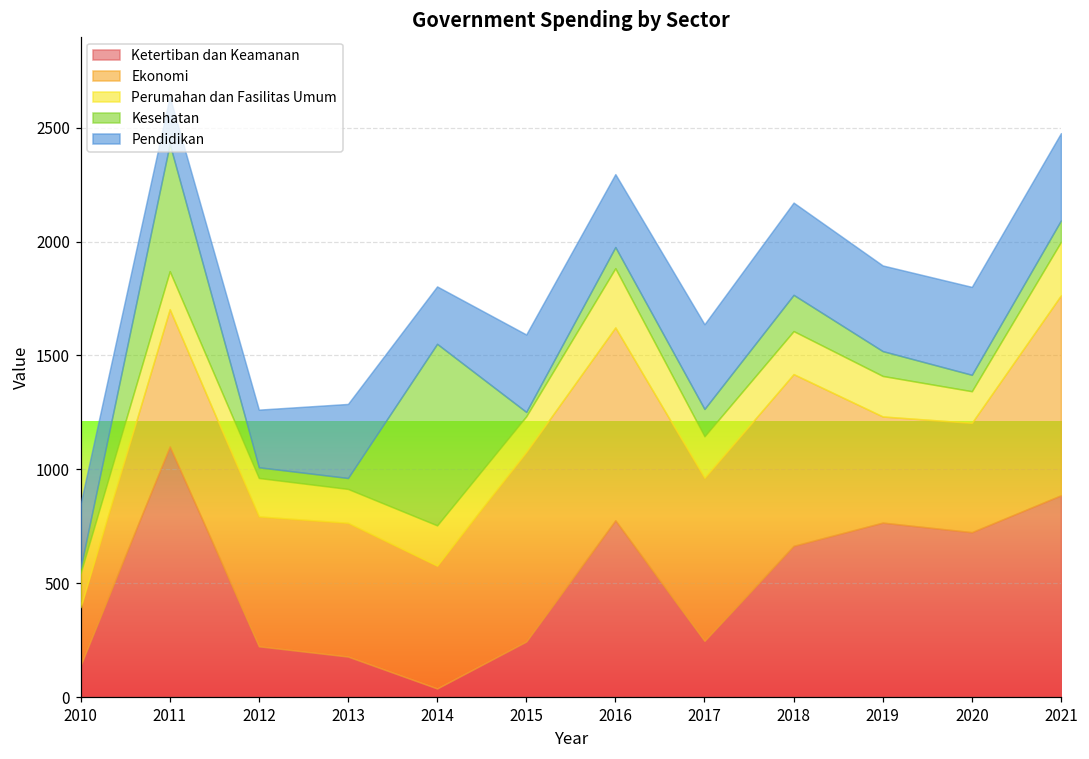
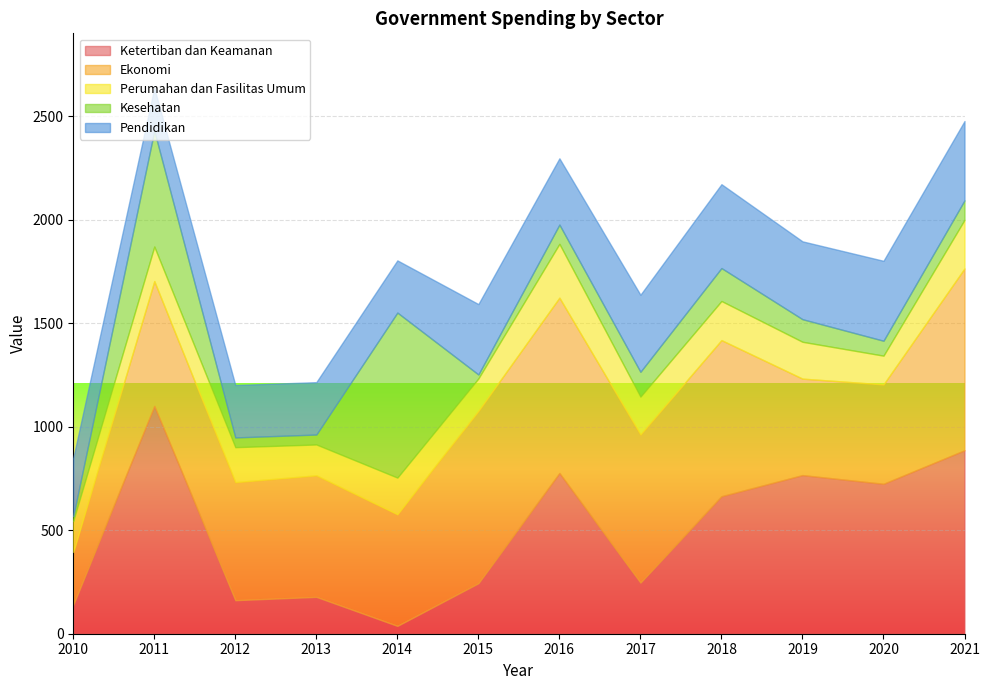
Ketertiban dan Keamanan, 2012: 220 -> 160
Pendidikan, 2013: 330 -> 250
